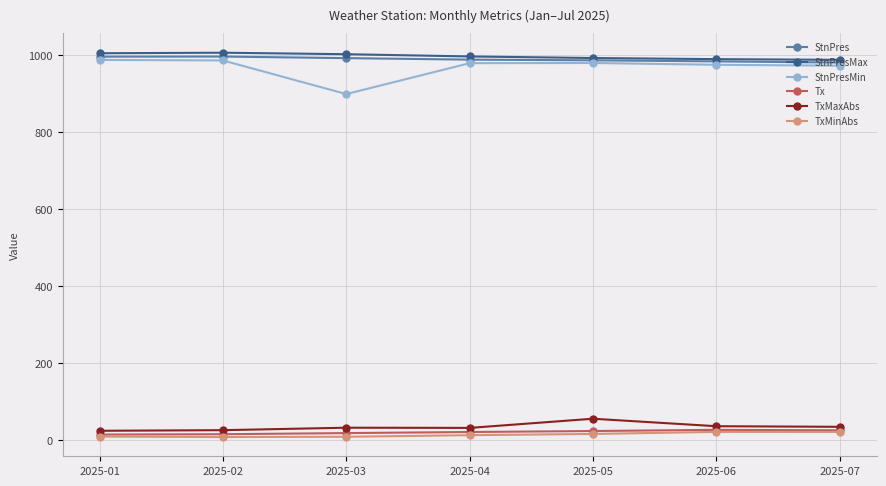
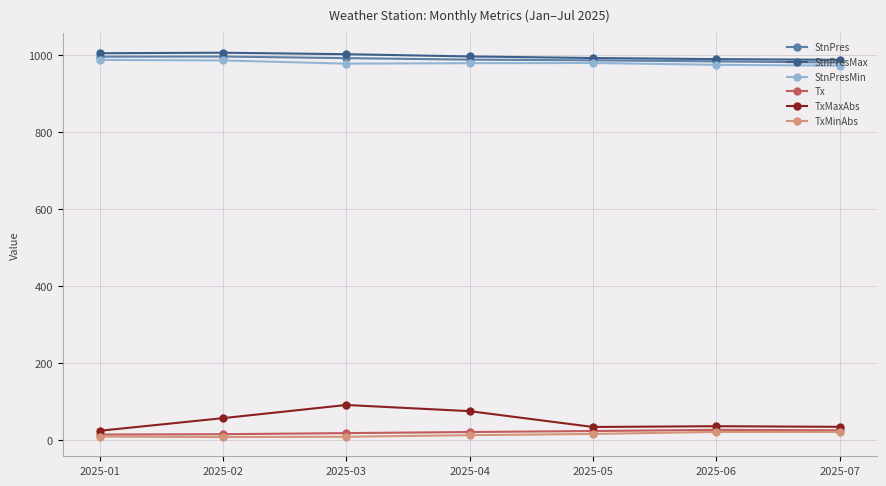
TxMaxAbs, 2025-02: 30 -> 60
StnPresMin, 2025-03: 900 -> 980
TxMaxAbs, 2025-03: 30 -> 90
TxMaxAbs, 2025-04: 30 -> 80
TxMaxAbs, 2025-05: 60 -> 30
